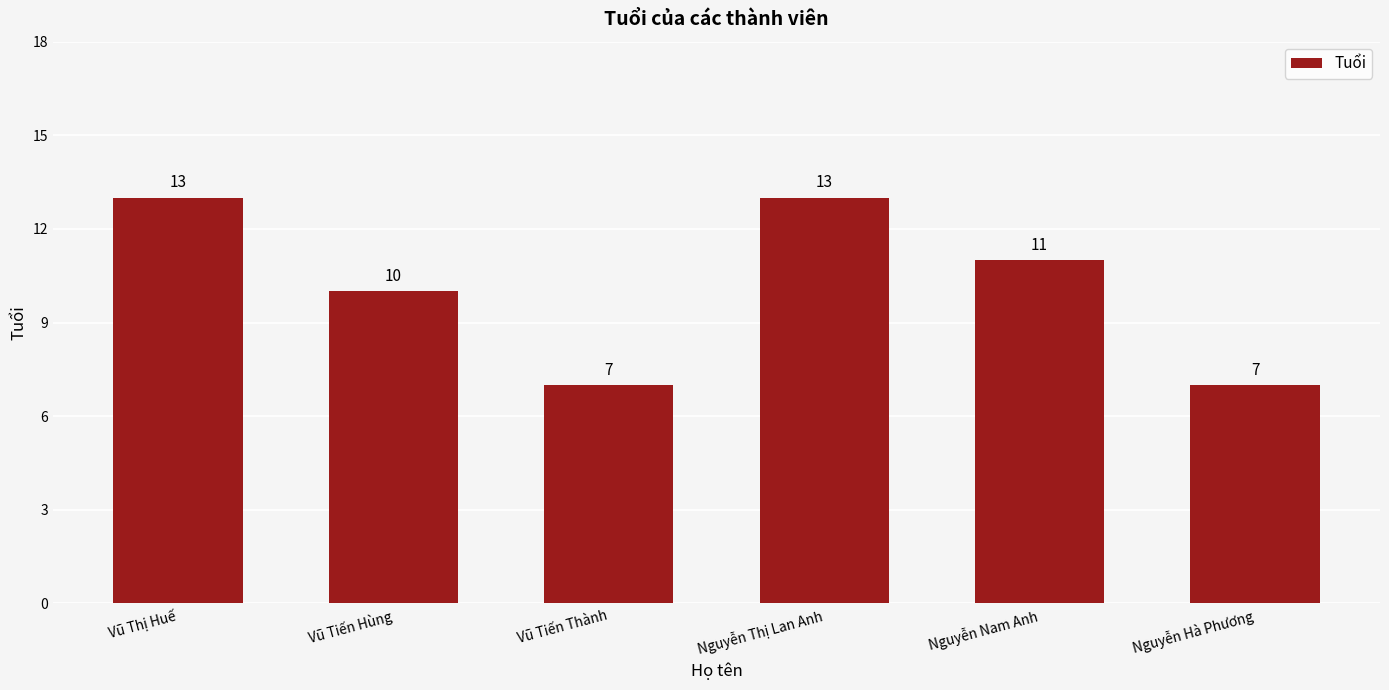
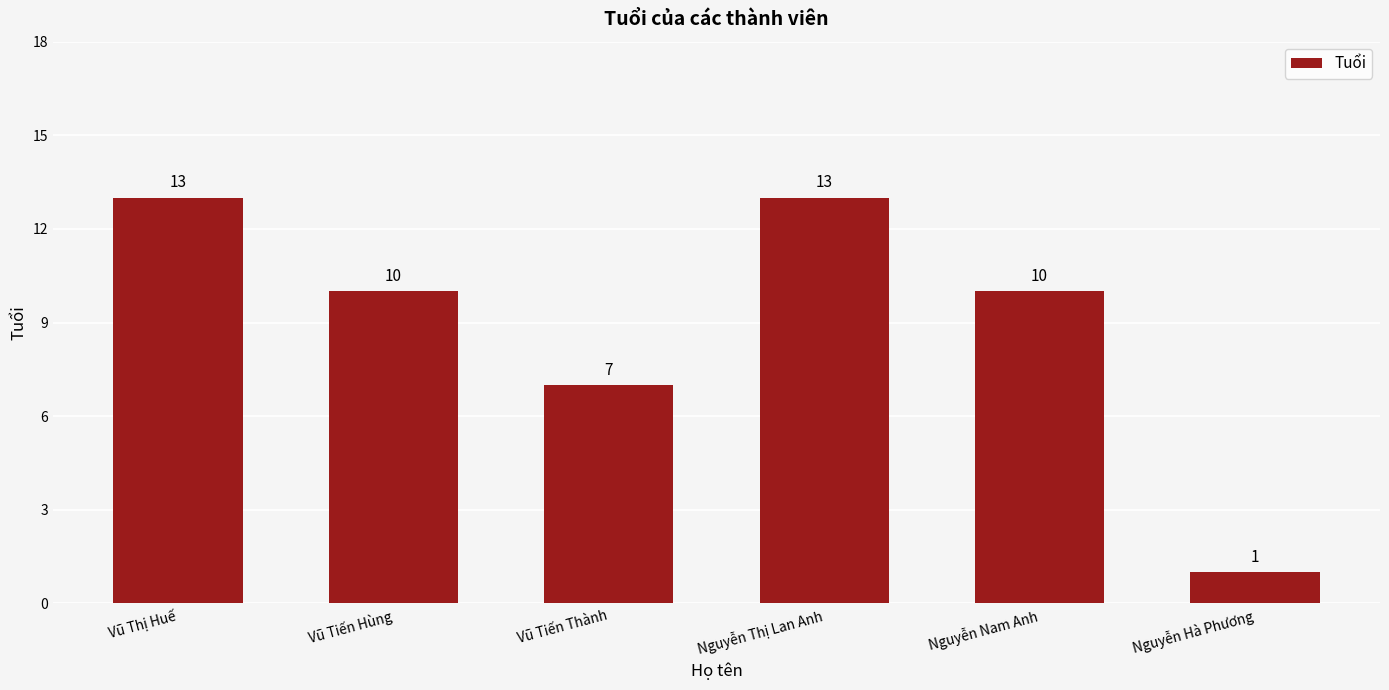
Nguyễn Nam Anh: 11 -> 10
Nguyễn Hà Phương: 7 -> 1
